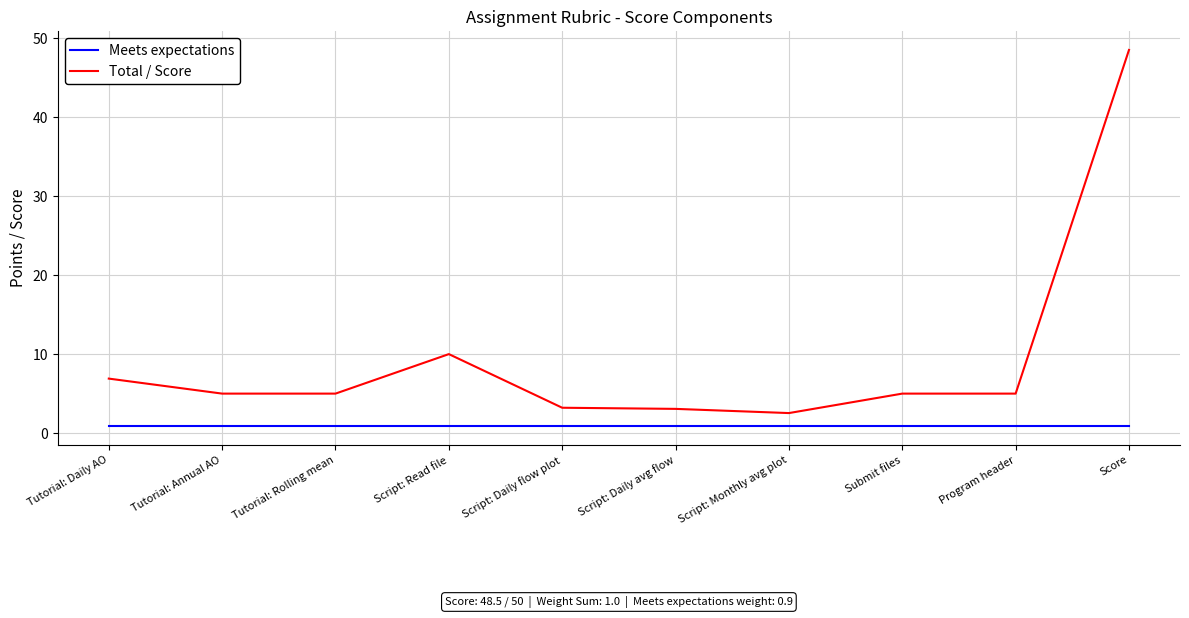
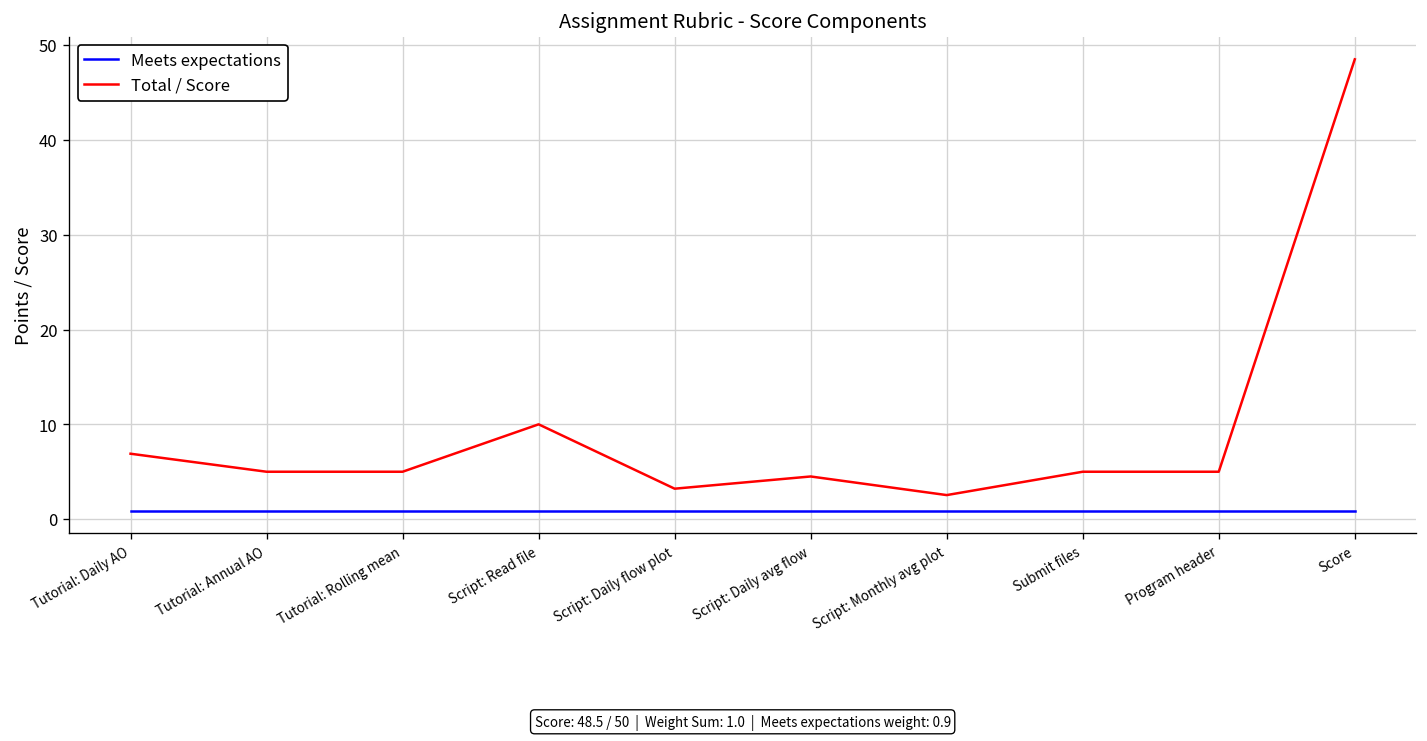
Total / Score, Script: Daily avg flow: 3 -> 5
